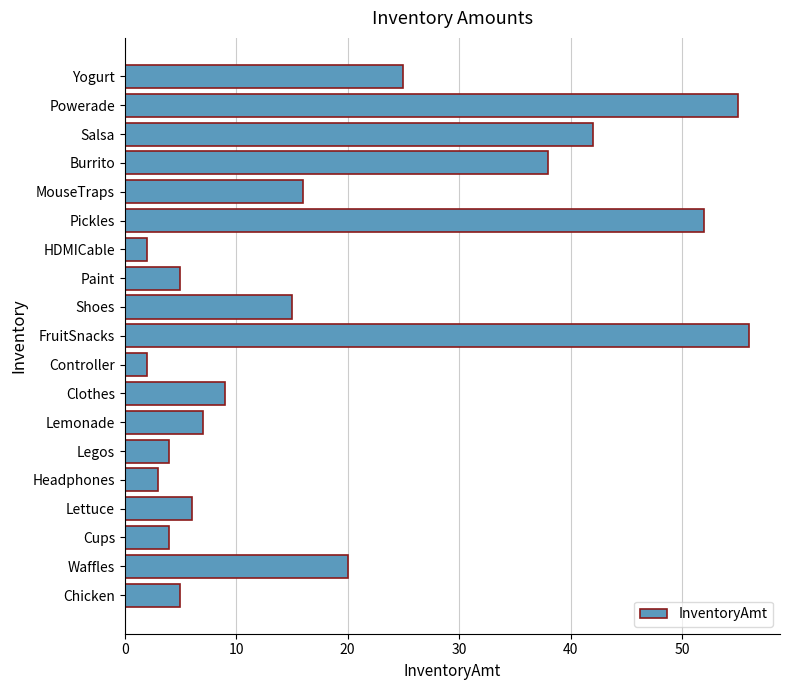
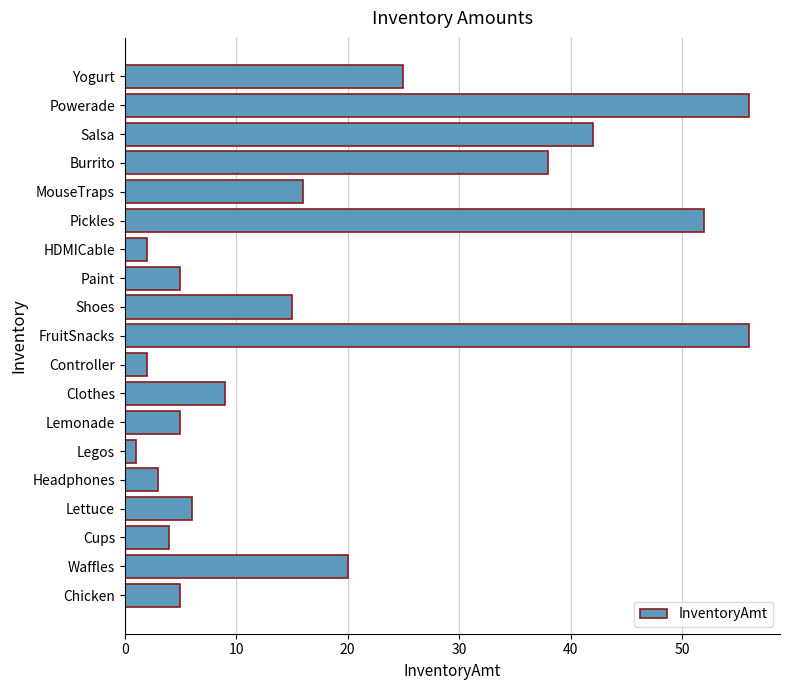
Powerade: 55 -> 56
Lemonade: 7 -> 5
Legos: 4 -> 1
